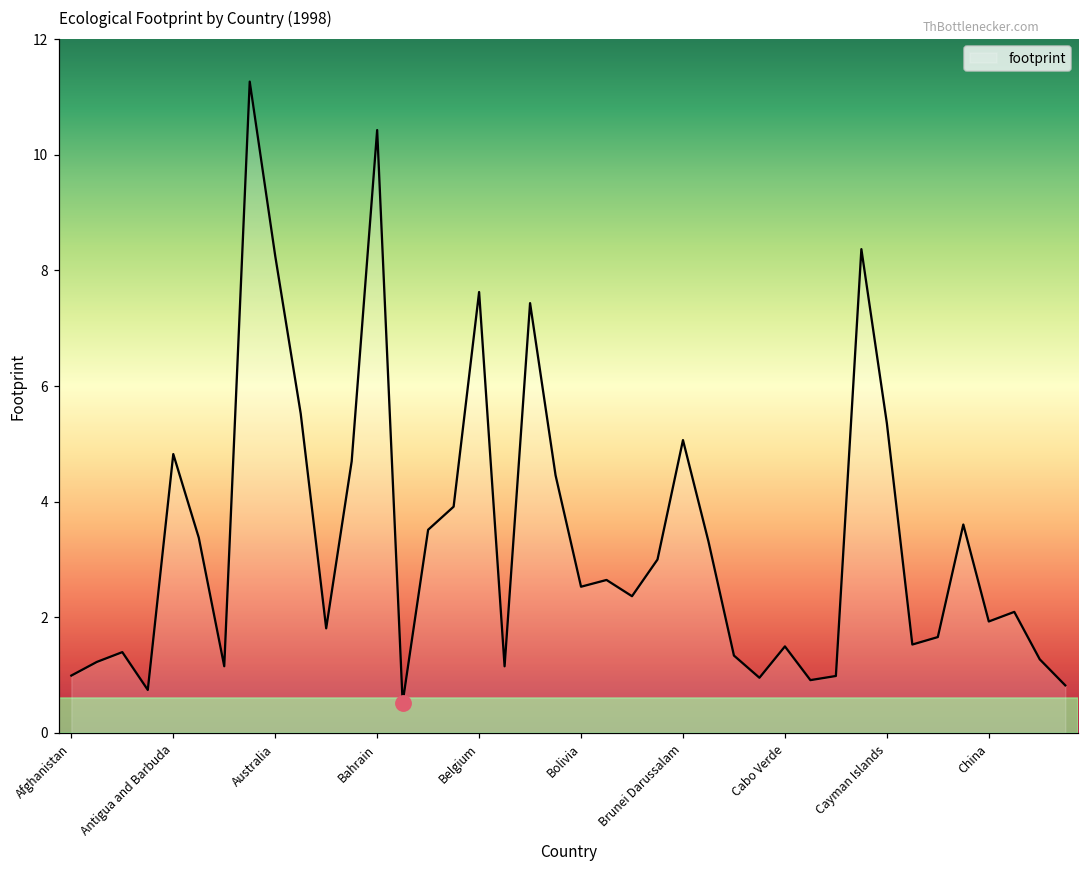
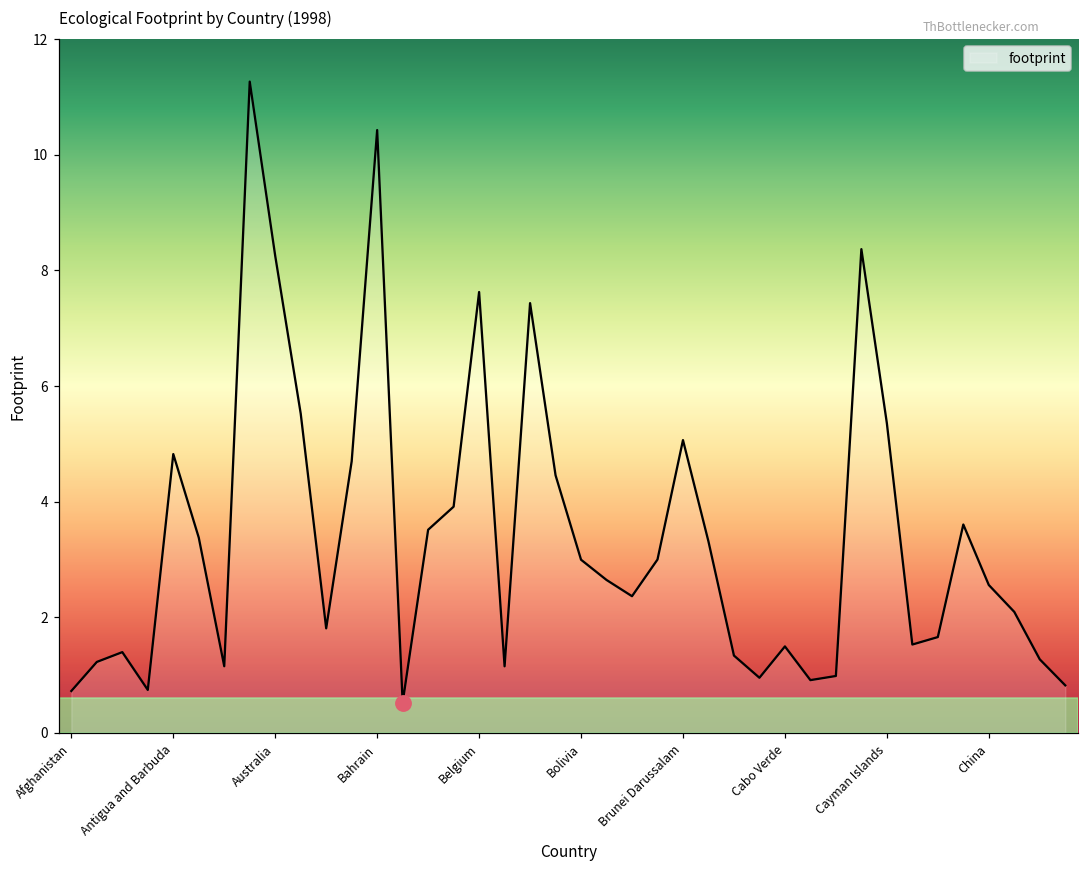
footprint, Afghanistan: 1.0 -> 0.7
footprint, Bolivia: 2.5 -> 3.0
footprint, China: 1.9 -> 2.6
